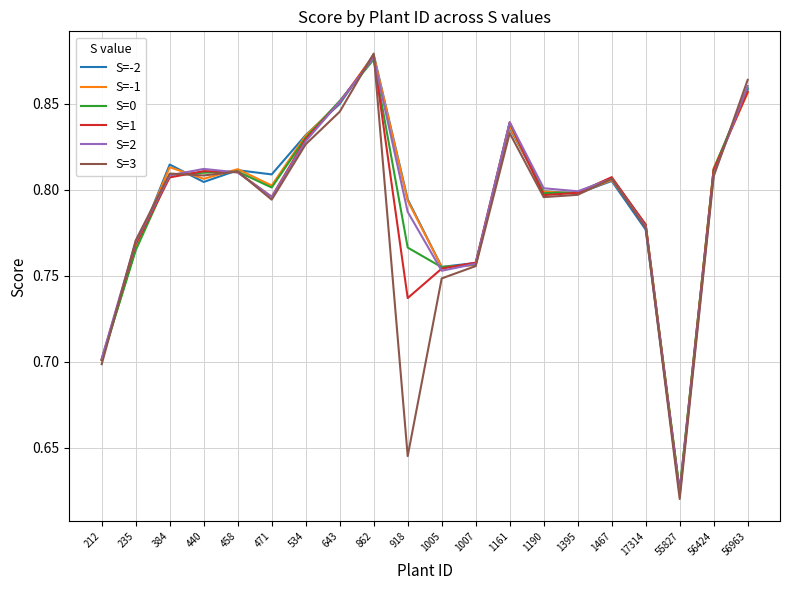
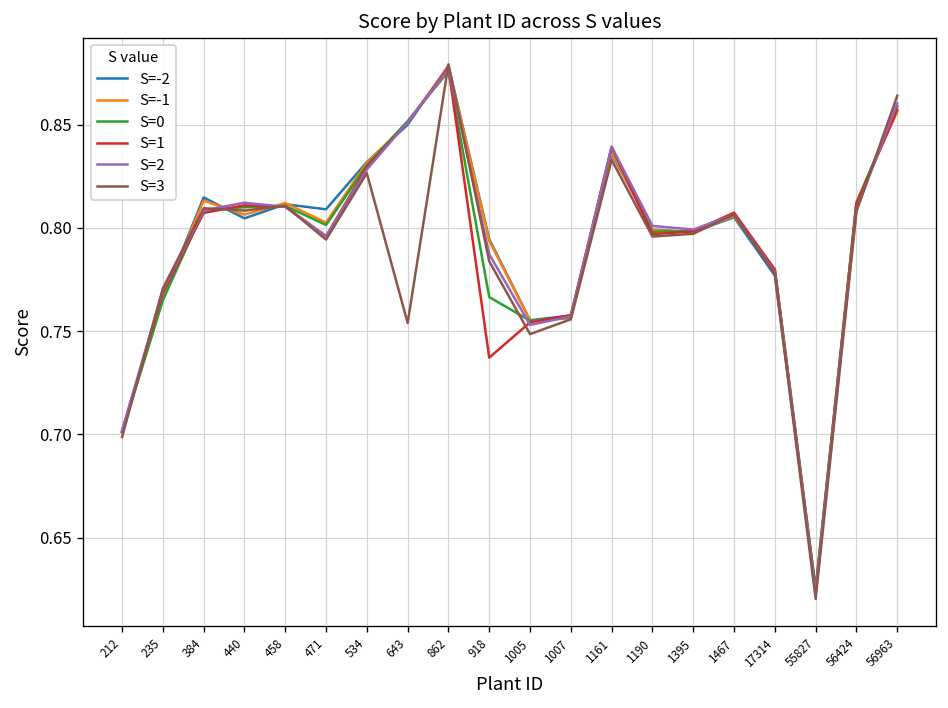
S=3, 643: 0.845 -> 0.754
S=3, 918: 0.645 -> 0.784
